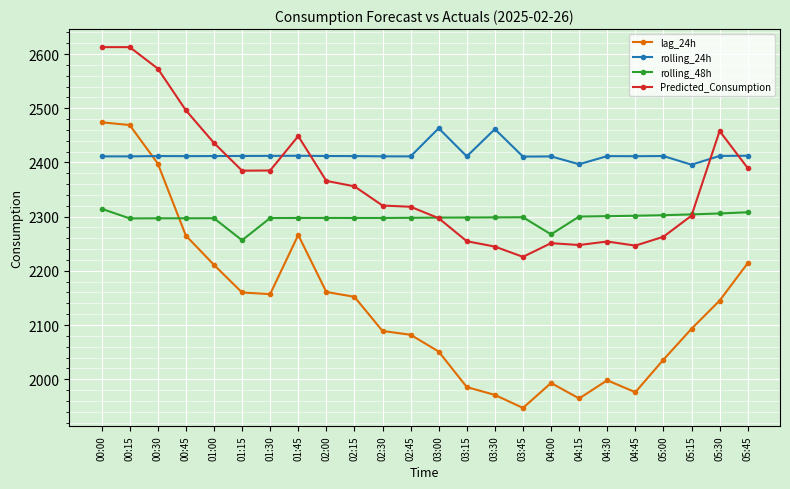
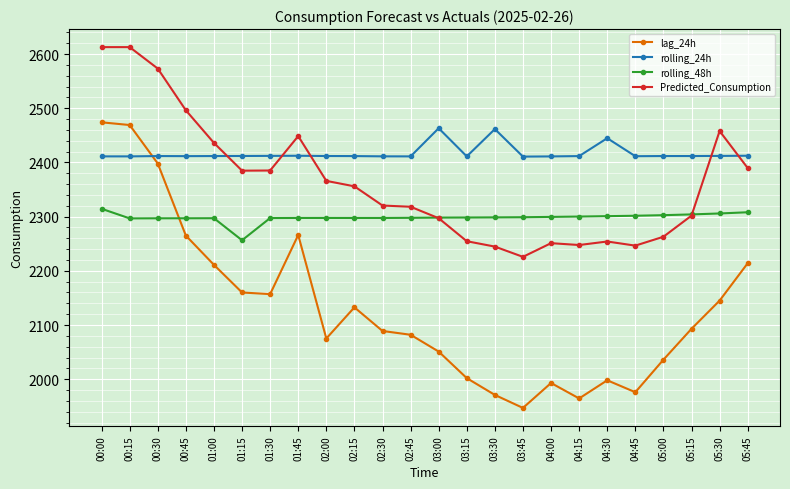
lag_24h, 02:00: 2160 -> 2080
lag_24h, 02:15: 2150 -> 2130
lag_24h, 03:15: 1990 -> 2000
rolling_48h, 04:00: 2270 -> 2300
rolling_24h, 04:15: 2400 -> 2410
rolling_24h, 04:30: 2410 -> 2440
rolling_24h, 05:15: 2400 -> 2410
